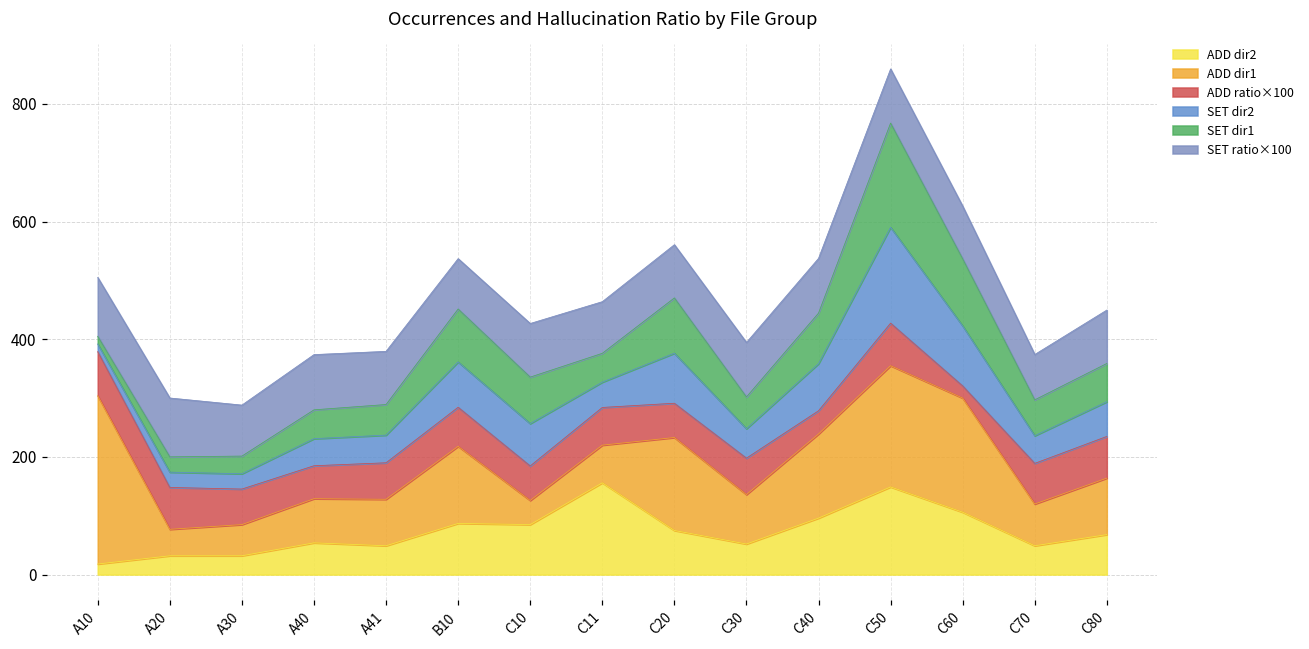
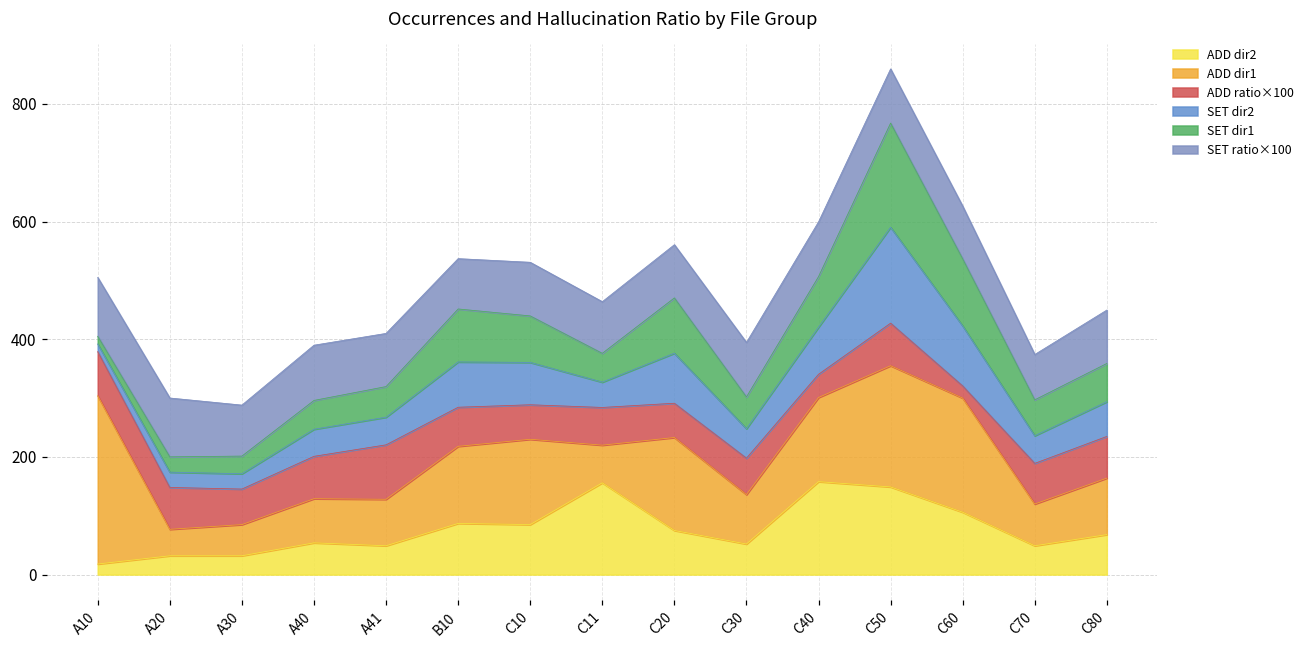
ADD ratio×100, A40: 60 -> 70
ADD ratio×100, A41: 60 -> 90
ADD dir1, C10: 40 -> 150
ADD dir2, C40: 100 -> 160
